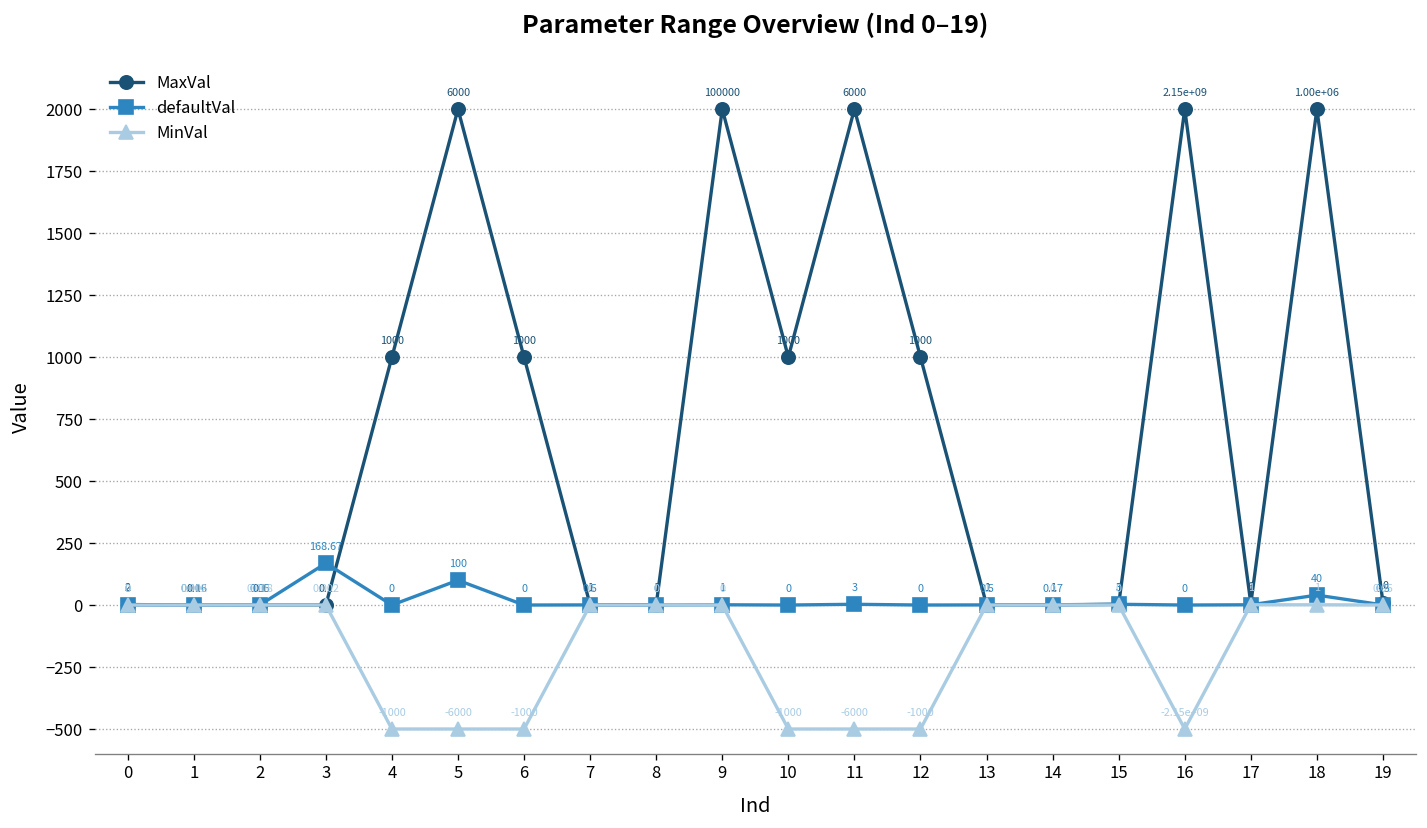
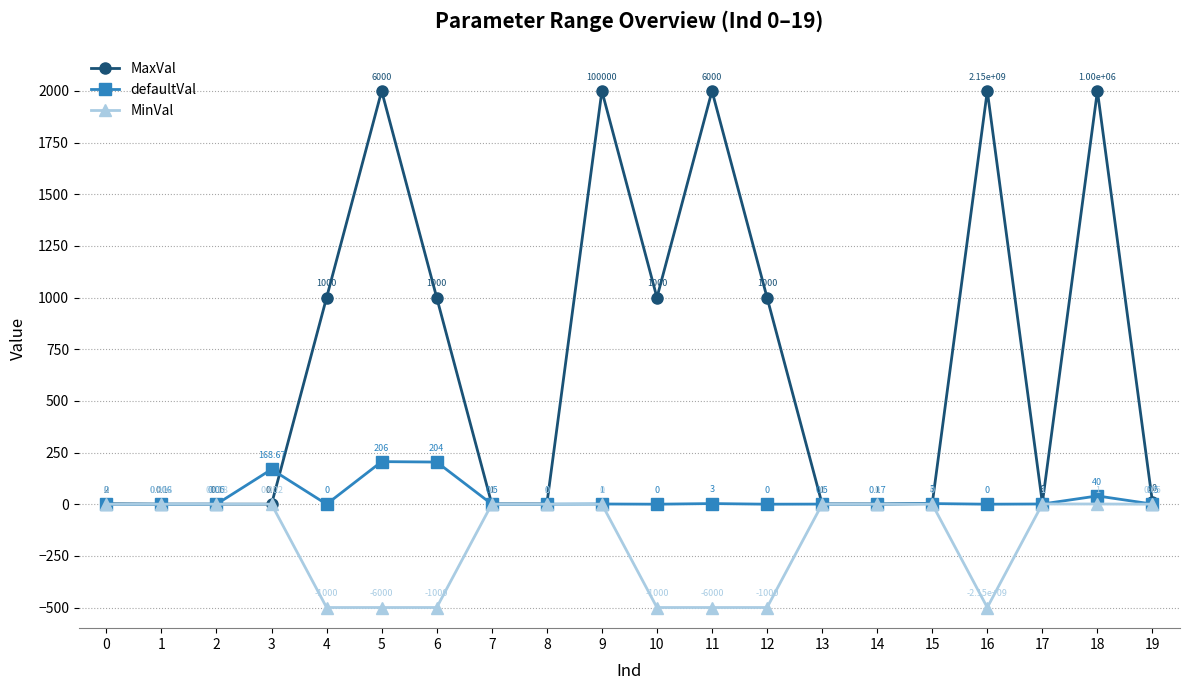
defaultVal, 5: 100 -> 206
defaultVal, 6: 0 -> 204
